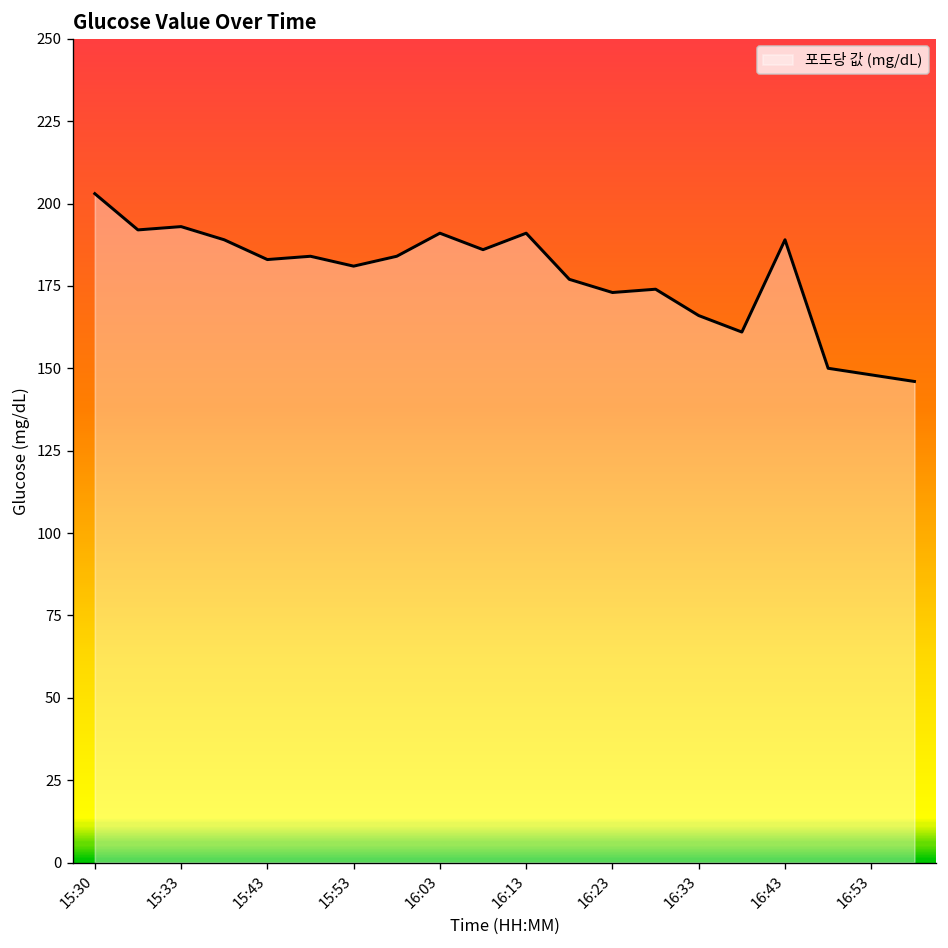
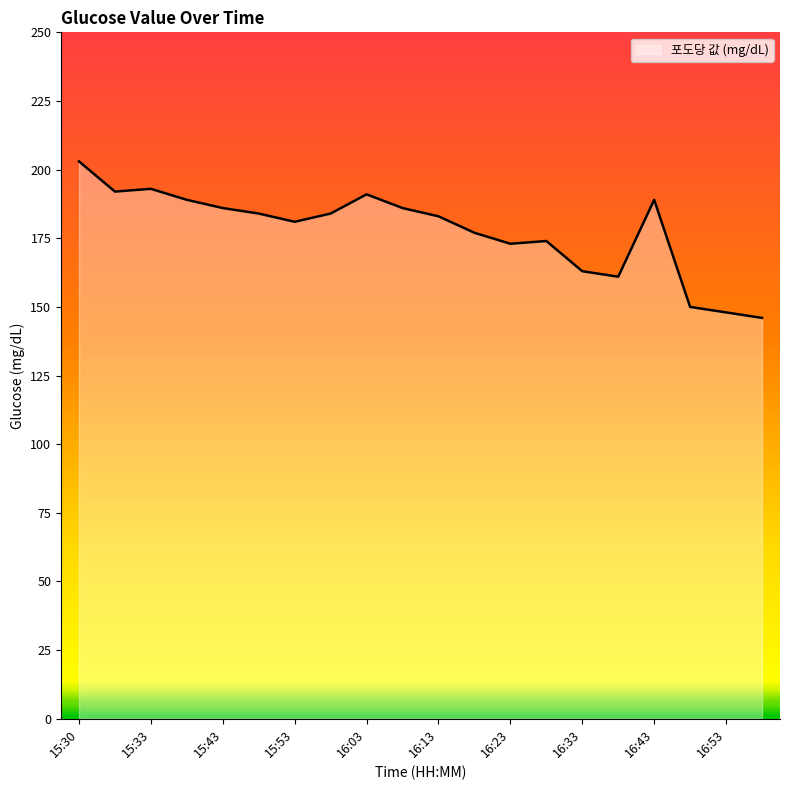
15:43: 183 -> 186
16:13: 191 -> 183
16:33: 166 -> 163
